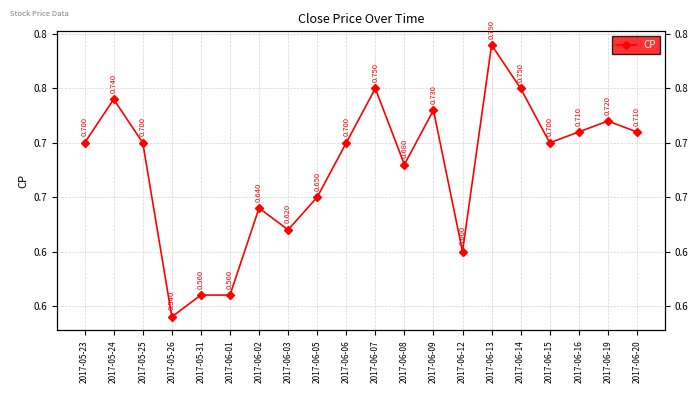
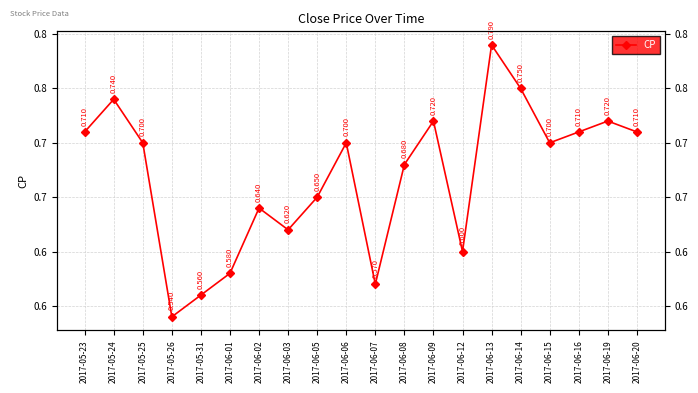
2017-05-23: 0.700 -> 0.710
2017-06-01: 0.560 -> 0.580
2017-06-07: 0.750 -> 0.570
2017-06-09: 0.730 -> 0.720
